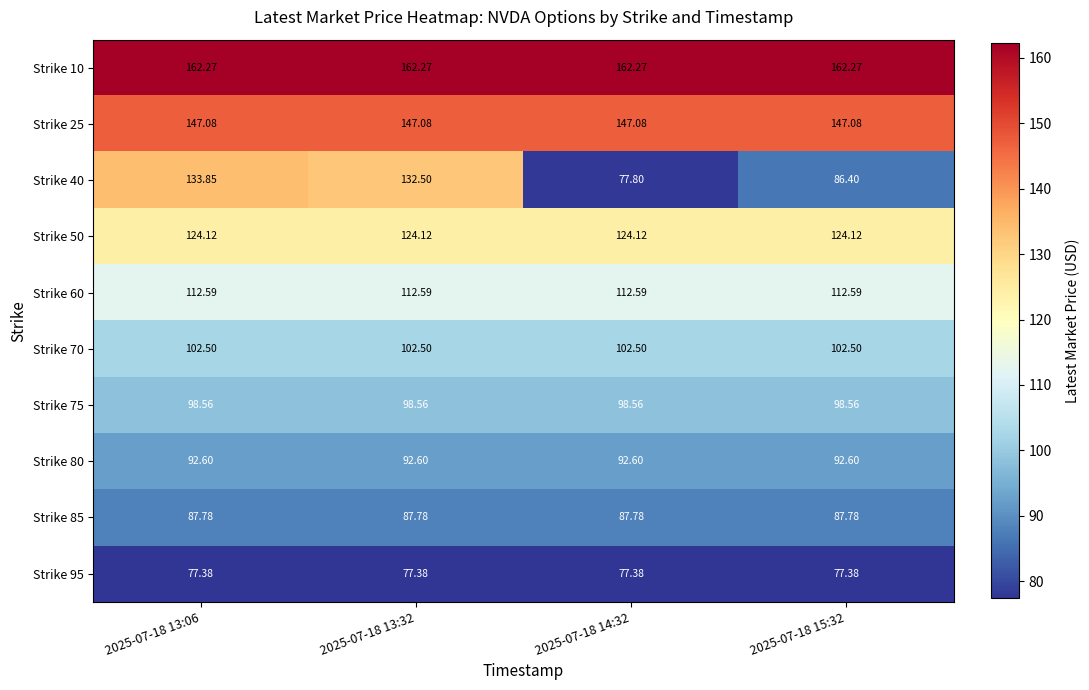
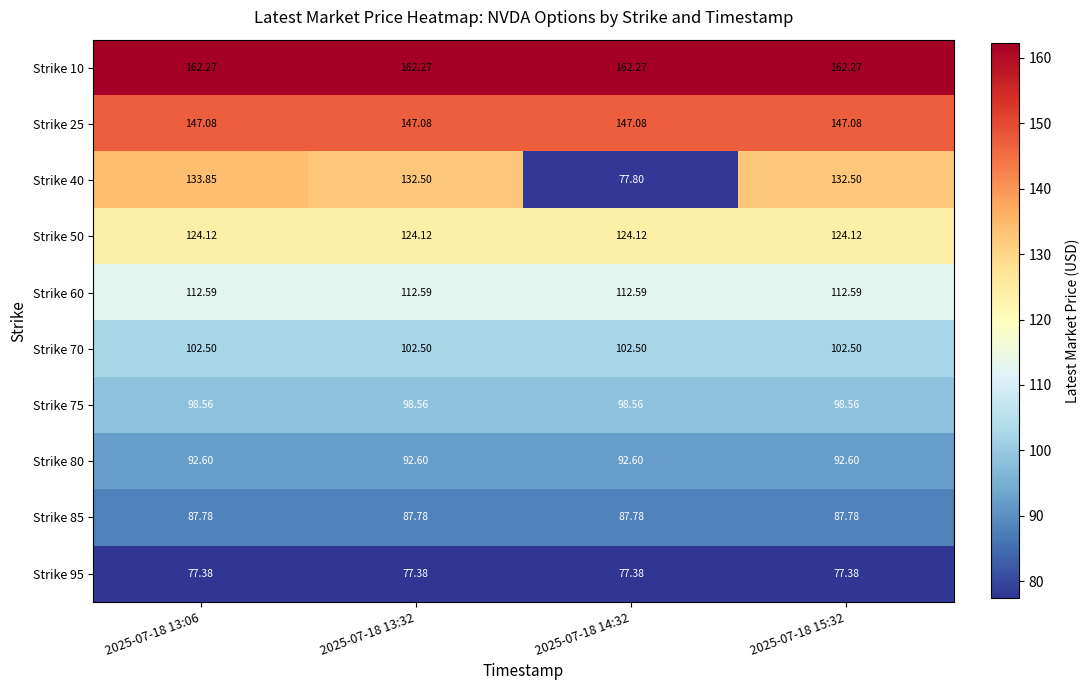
Strike 40, 2025-07-18 15:32: 86.40 -> 132.50
